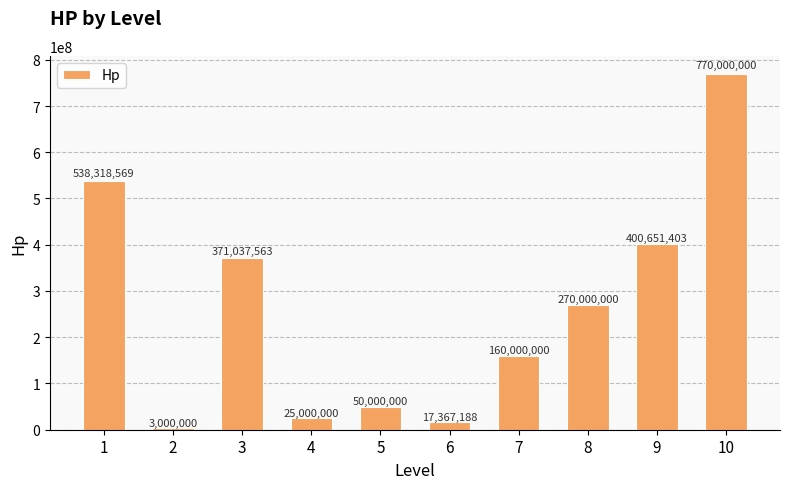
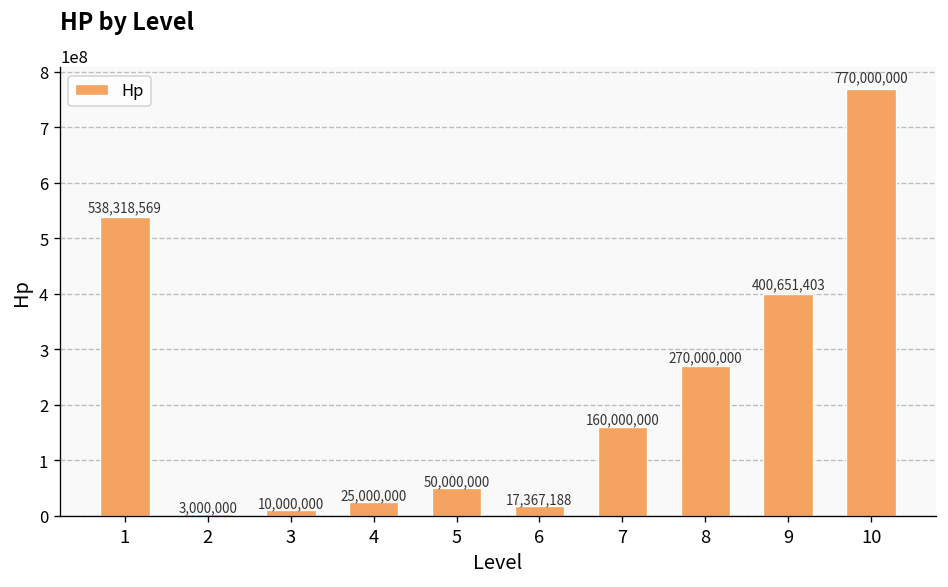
3: 371,037,563 -> 10,000,000
